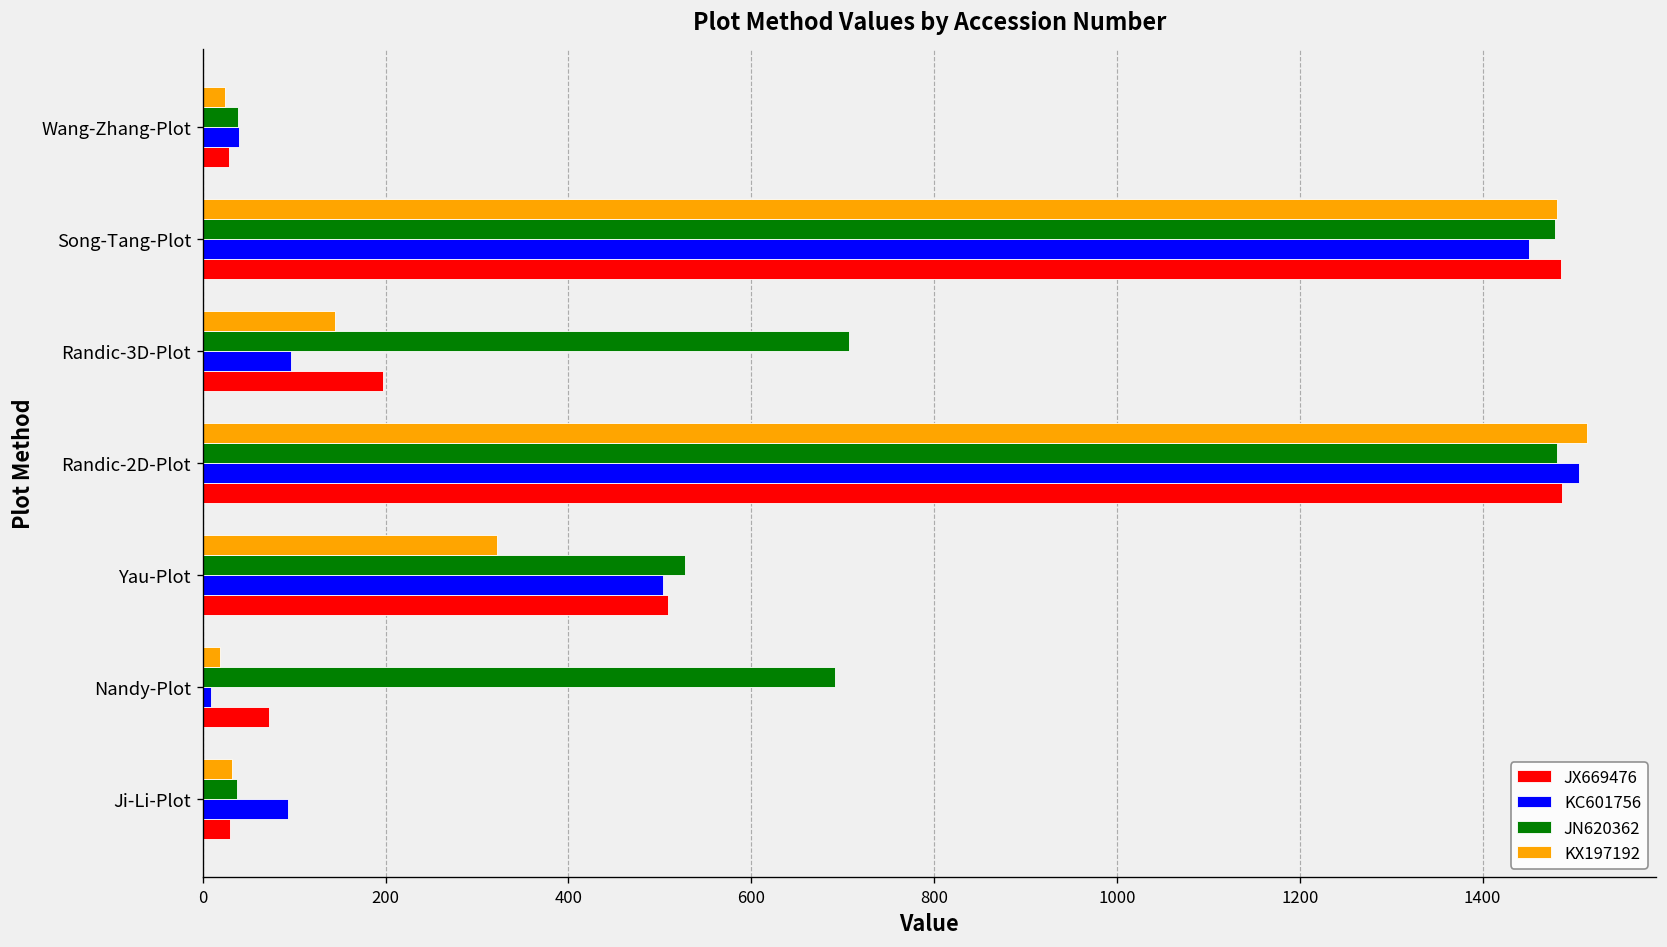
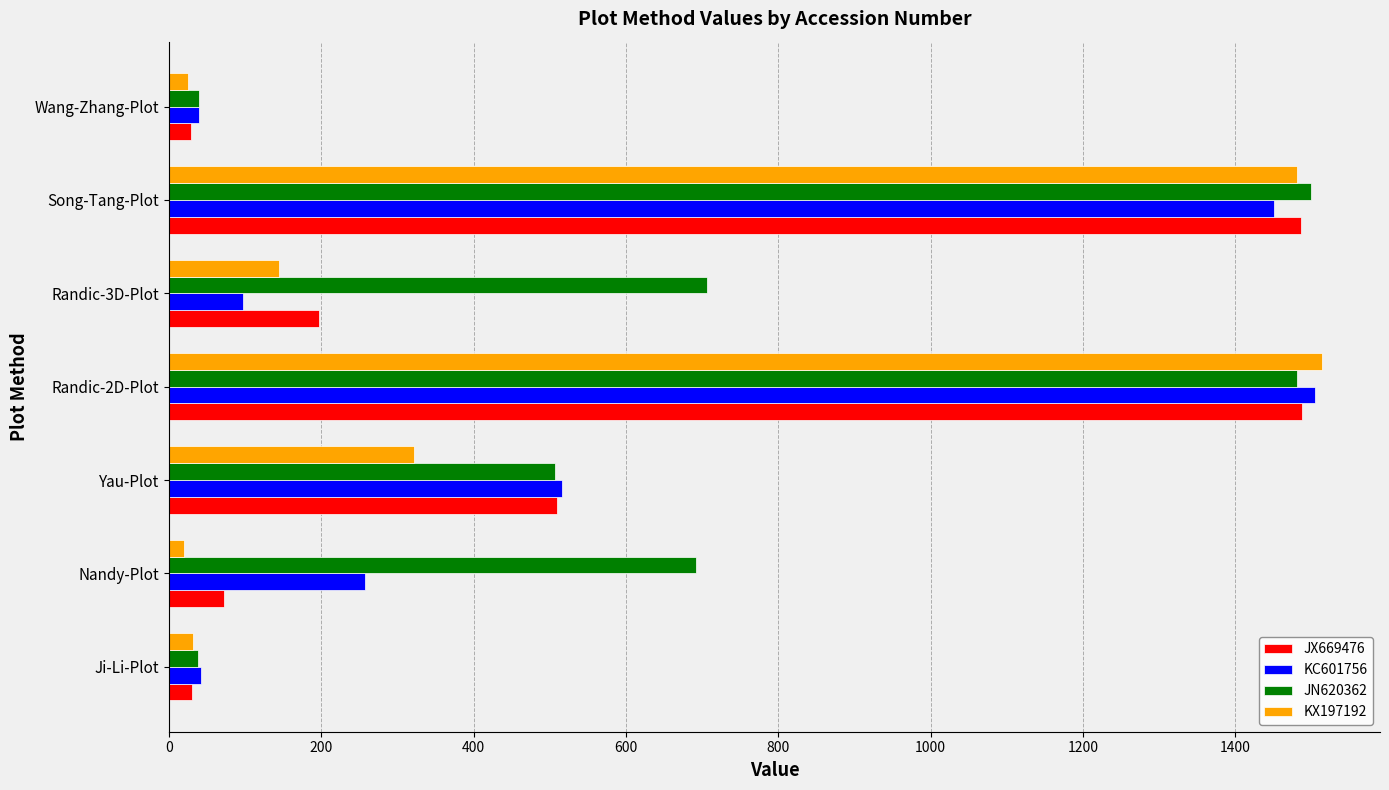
JN620362, Song-Tang-Plot: 1480 -> 1500
JN620362, Yau-Plot: 530 -> 510
KC601756, Yau-Plot: 500 -> 520
KC601756, Nandy-Plot: 10 -> 260
KC601756, Ji-Li-Plot: 90 -> 40
